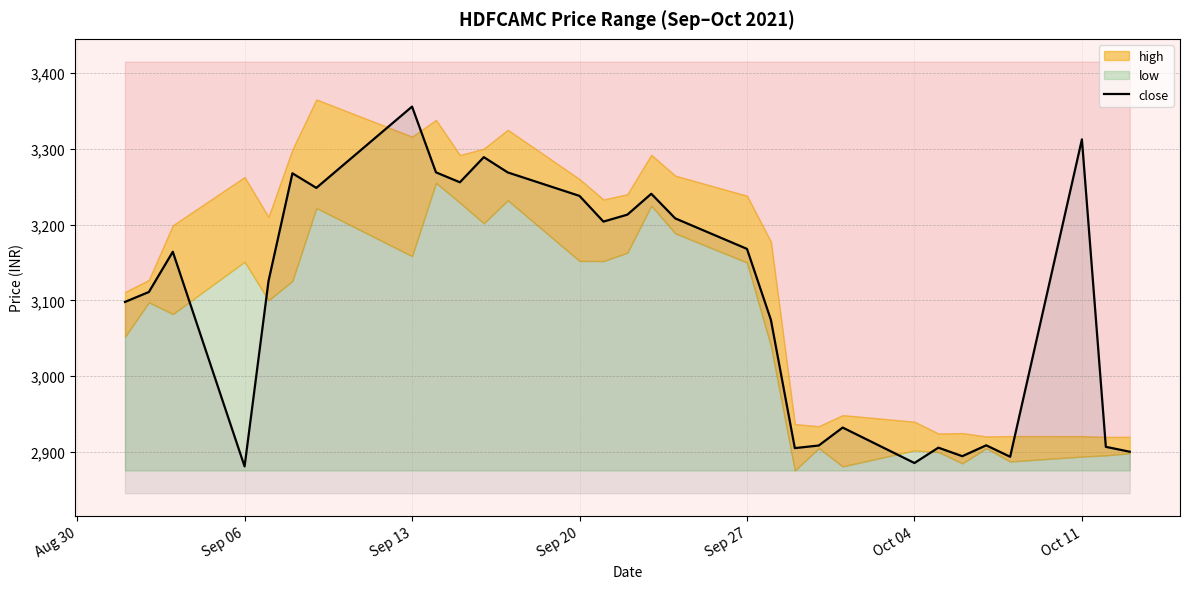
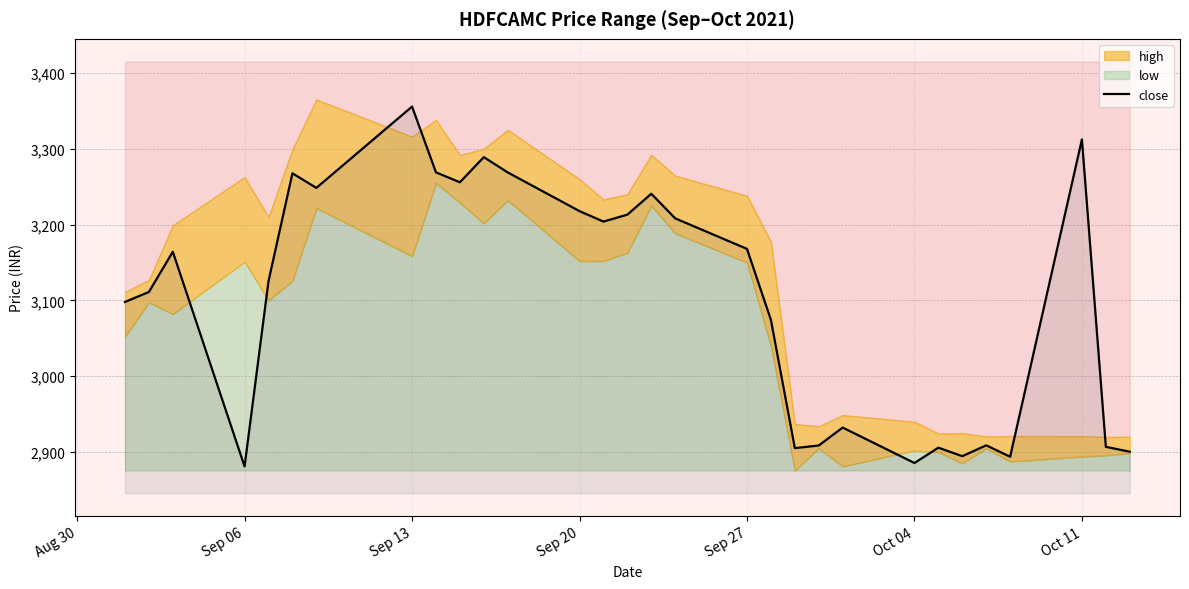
close, Sep 20: 3,240 -> 3,220
